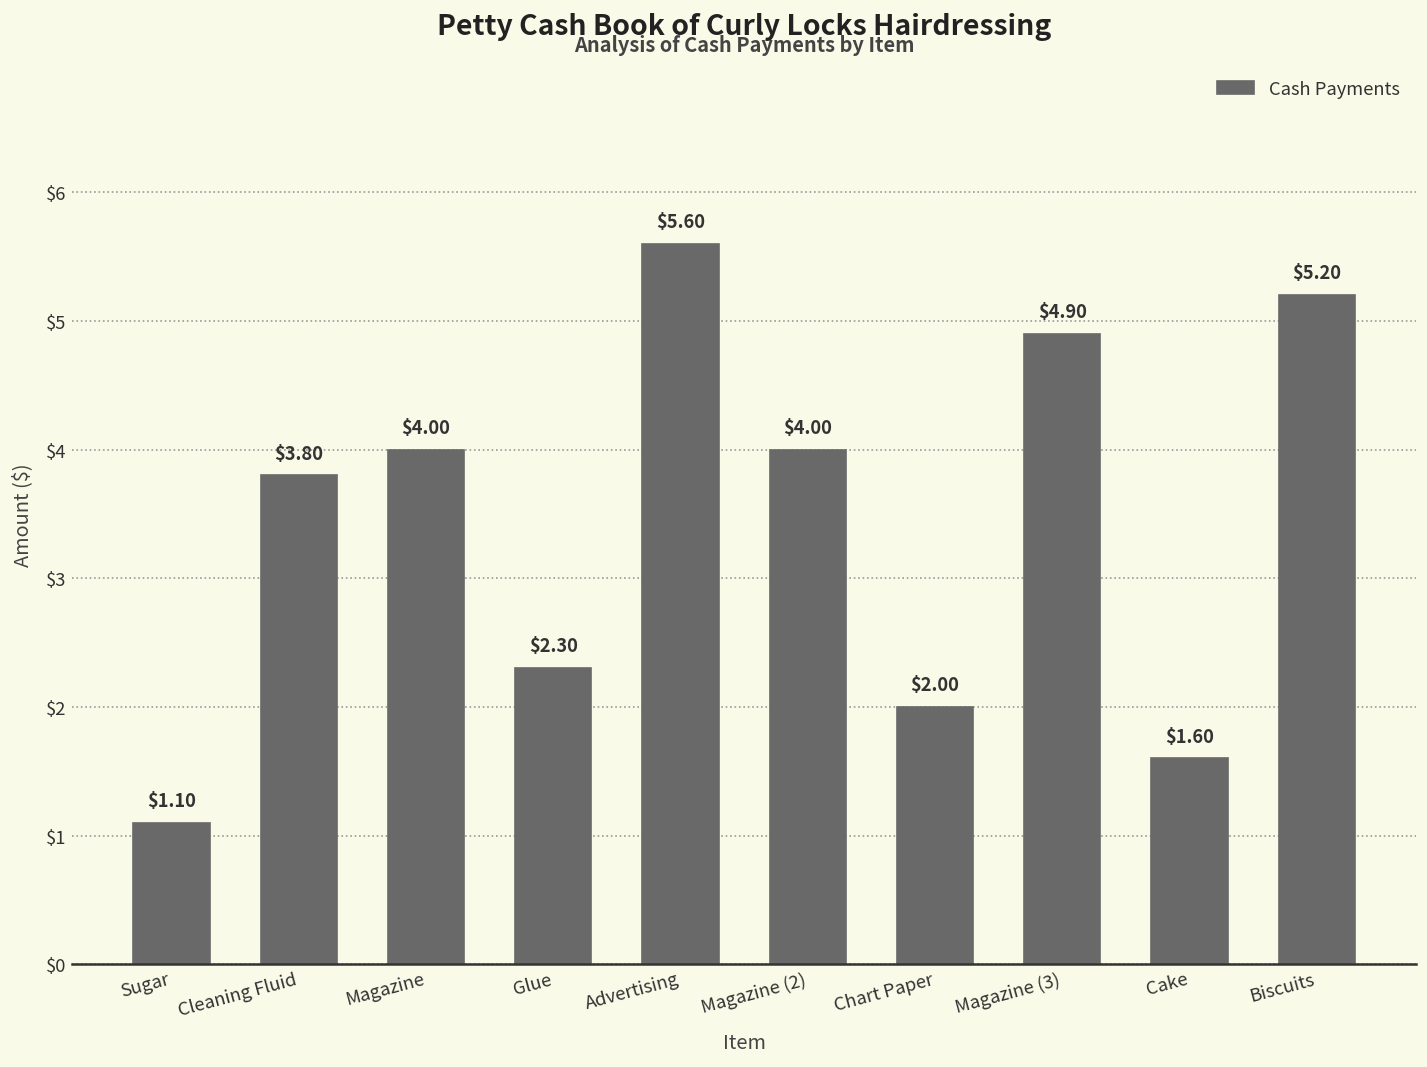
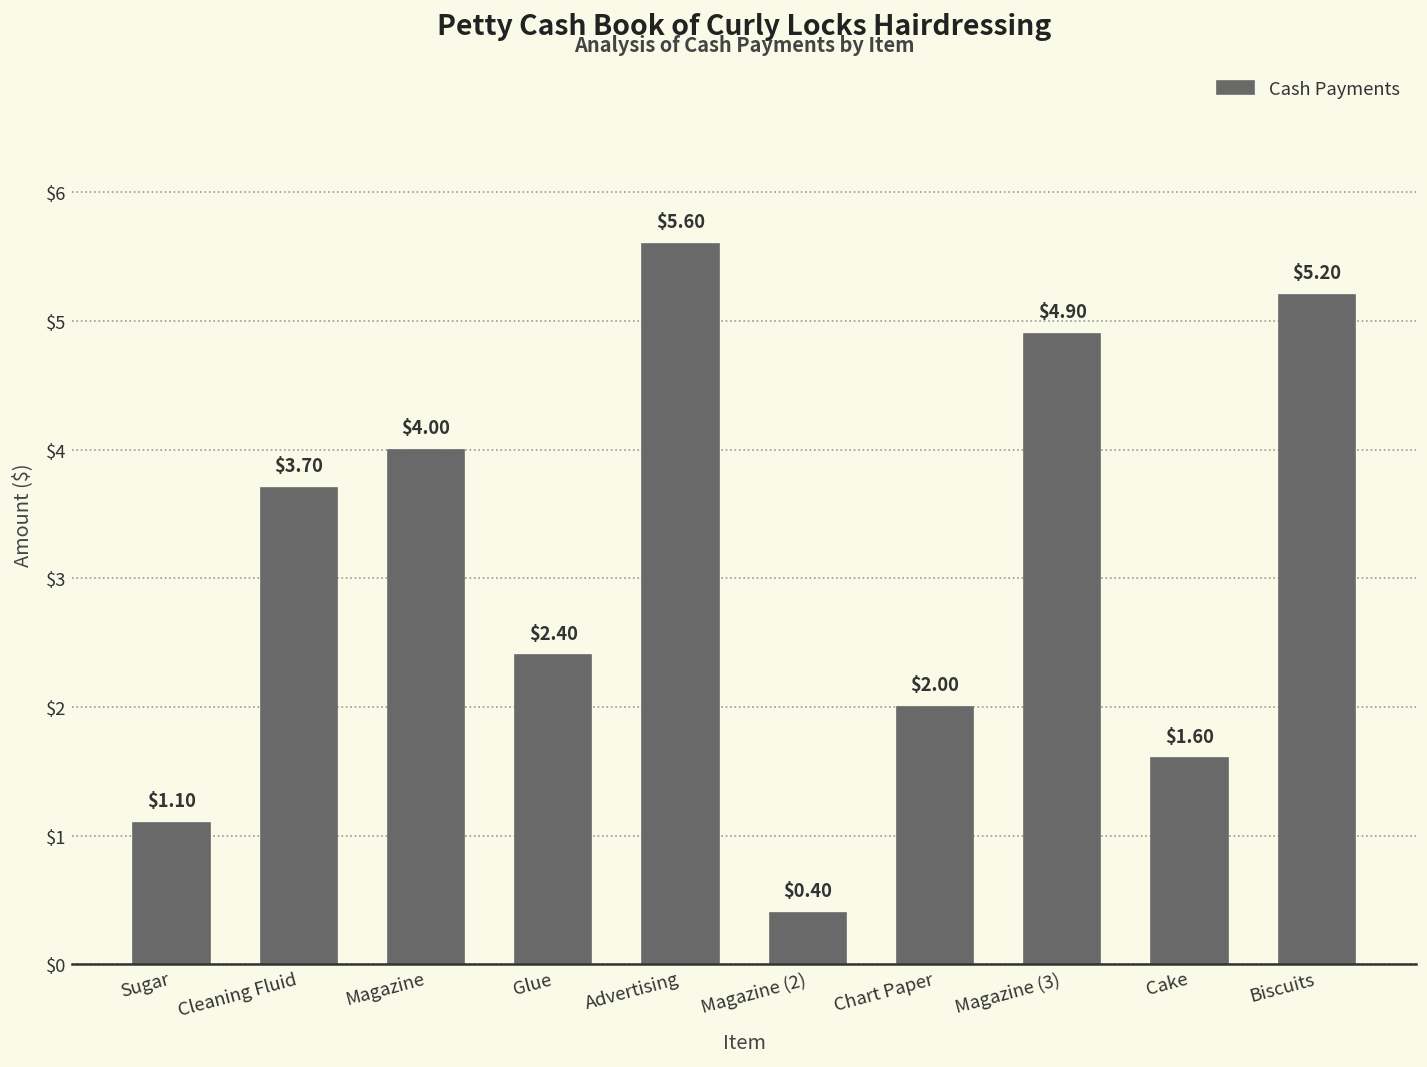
Cleaning Fluid: $3.80 -> $3.70
Glue: $2.30 -> $2.40
Magazine (2): $4.00 -> $0.40
